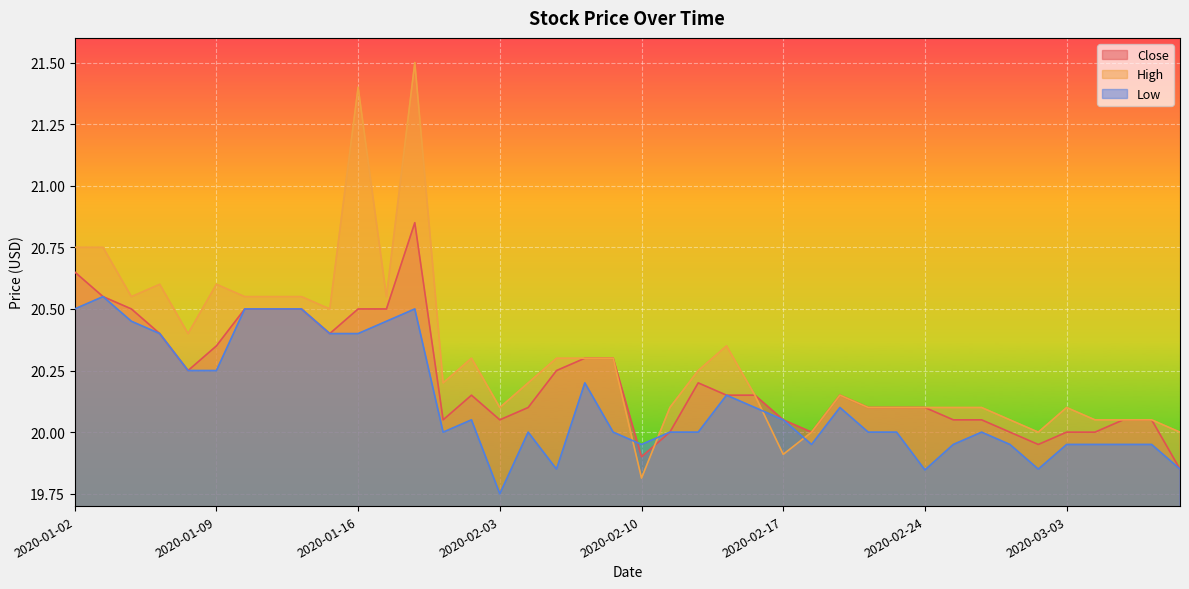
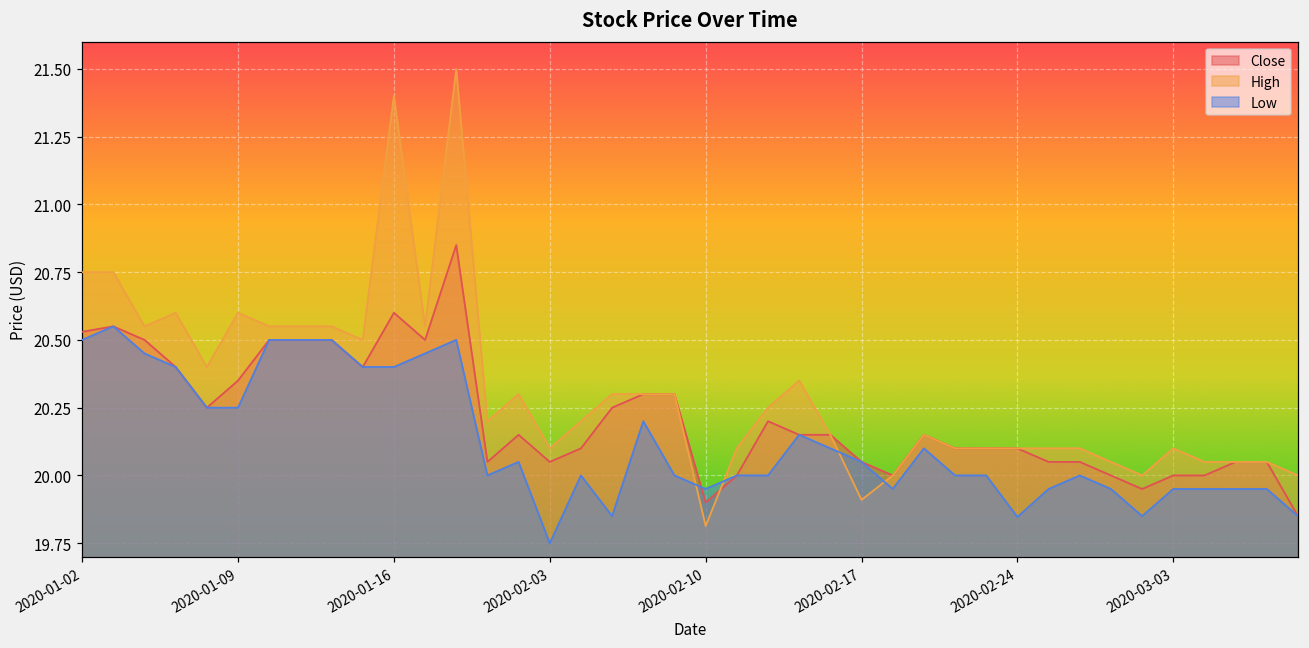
Close, 2020-01-02: 20.65 -> 20.53
Close, 2020-01-16: 20.5 -> 20.6
